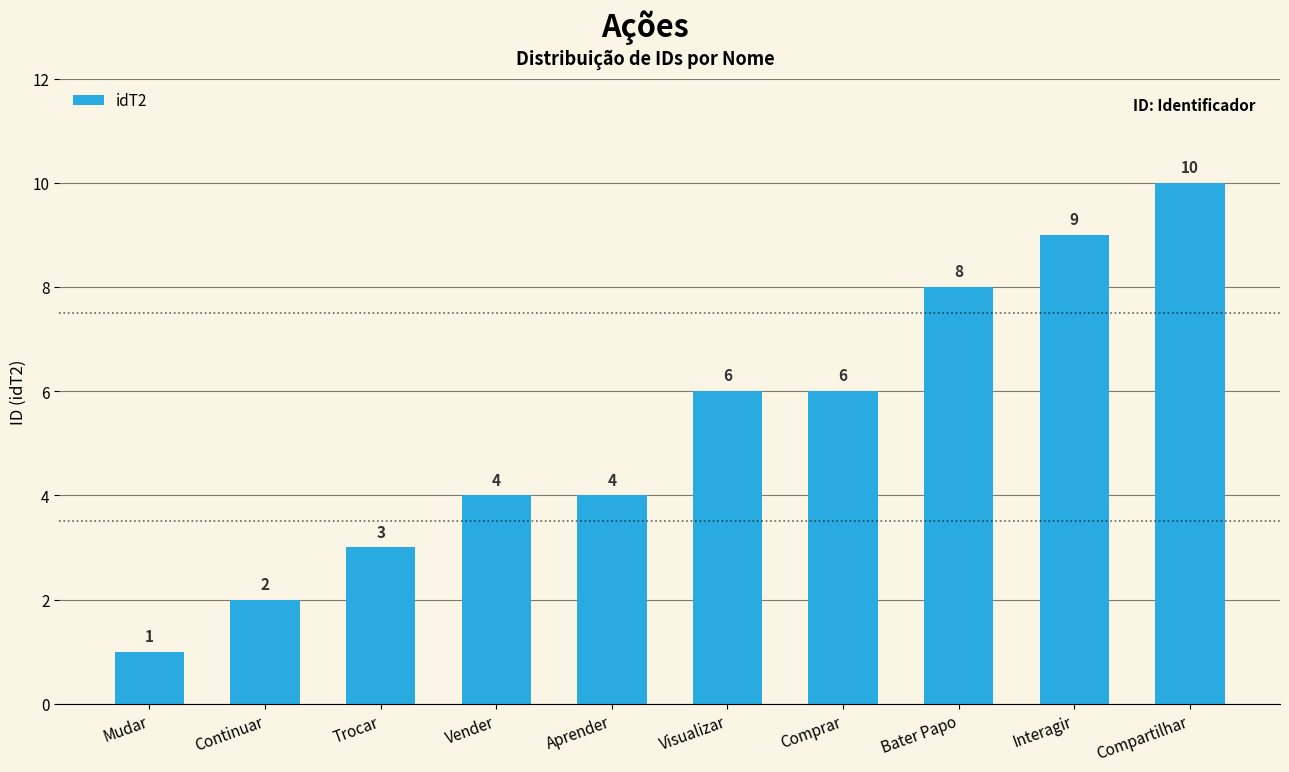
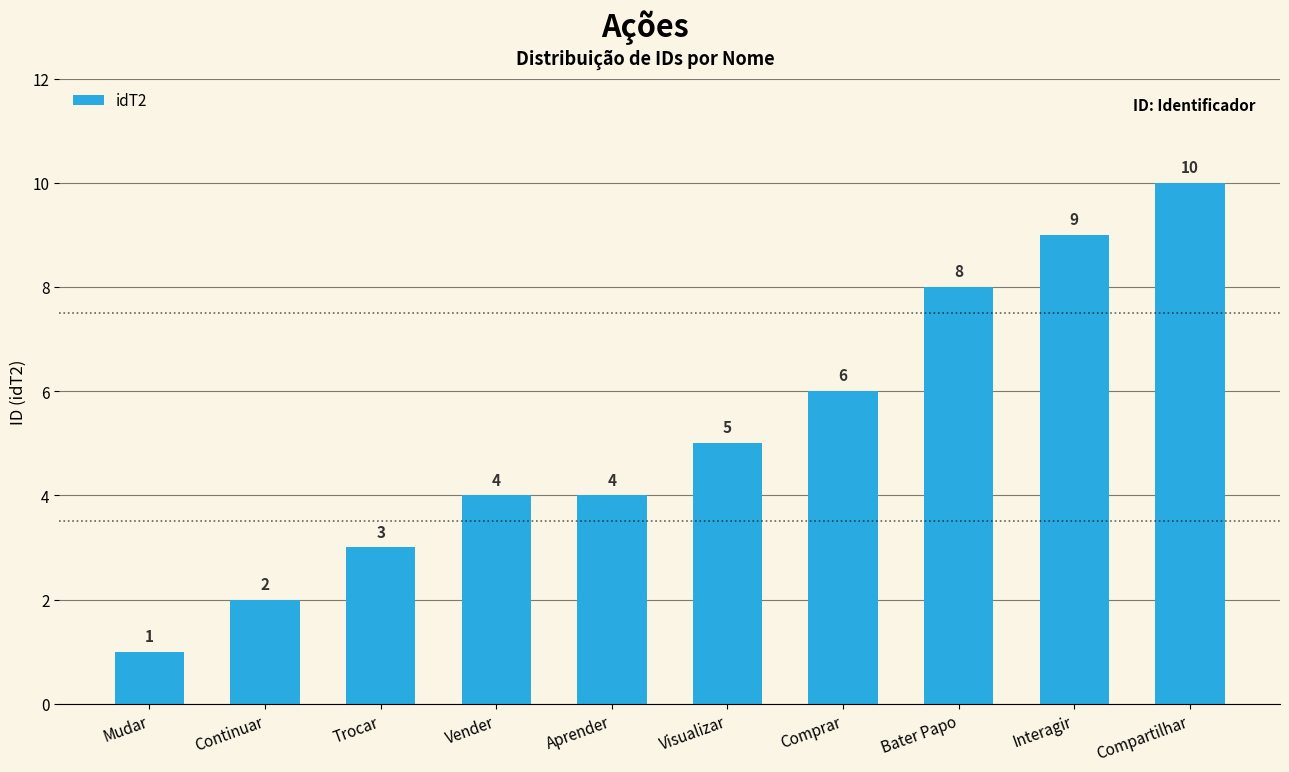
Visualizar: 6 -> 5
